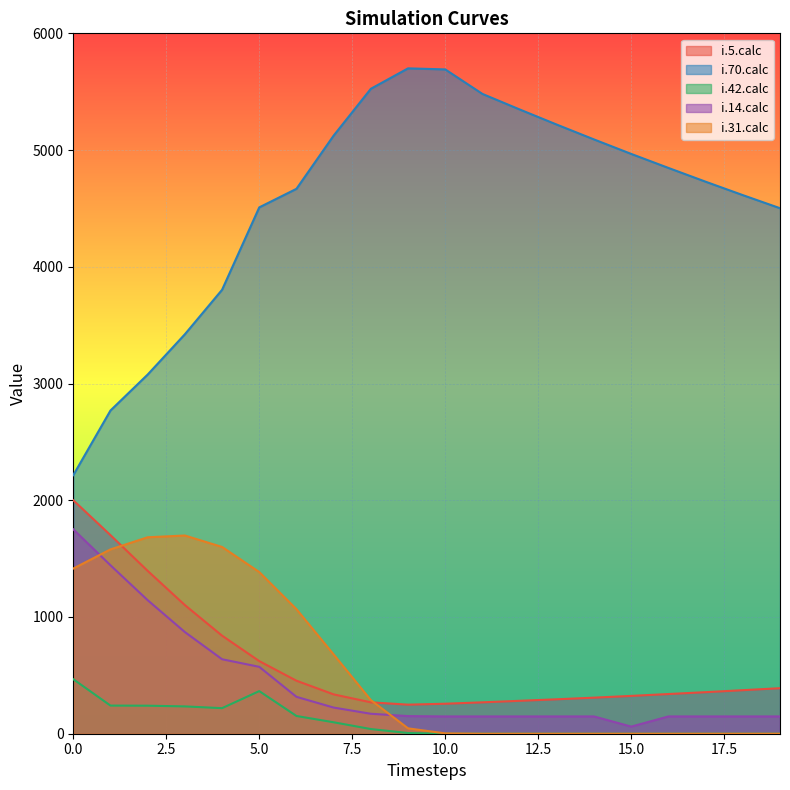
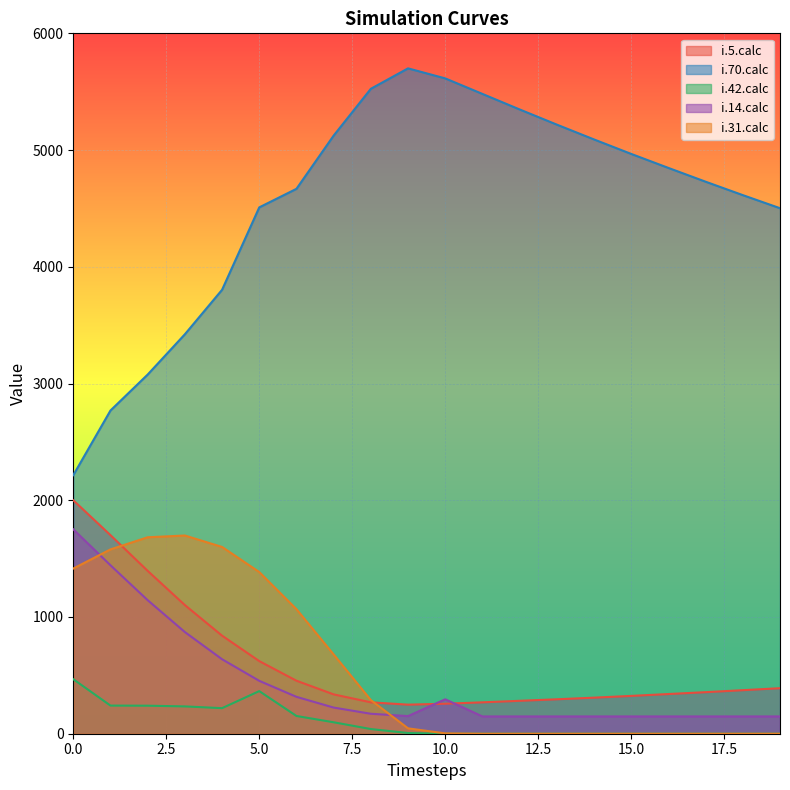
i.14.calc, 5.0: 570 -> 450
i.70.calc, 10.0: 5690 -> 5610
i.14.calc, 10.0: 150 -> 300
i.14.calc, 15.0: 60 -> 150
